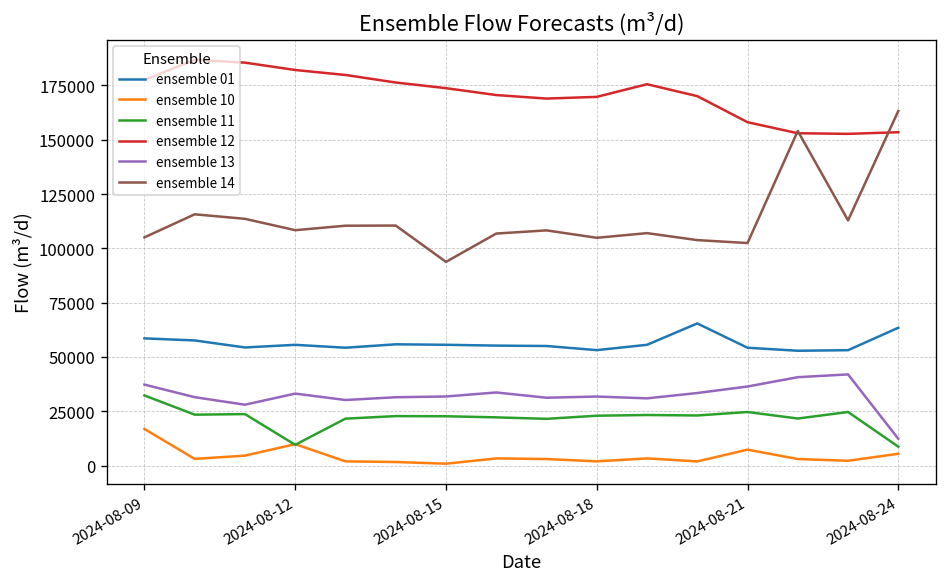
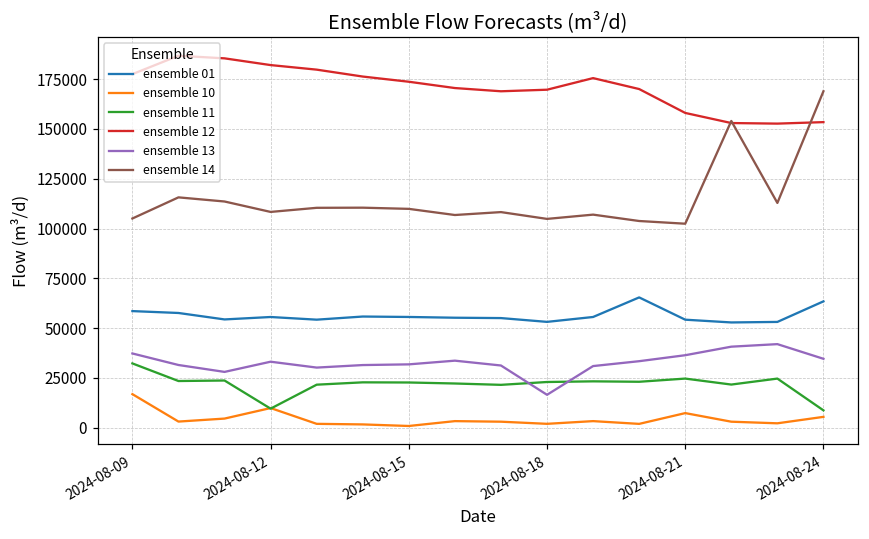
ensemble 14, 2024-08-15: 94000 -> 110000
ensemble 13, 2024-08-18: 32000 -> 17000
ensemble 13, 2024-08-24: 12000 -> 35000
ensemble 14, 2024-08-24: 163000 -> 169000
